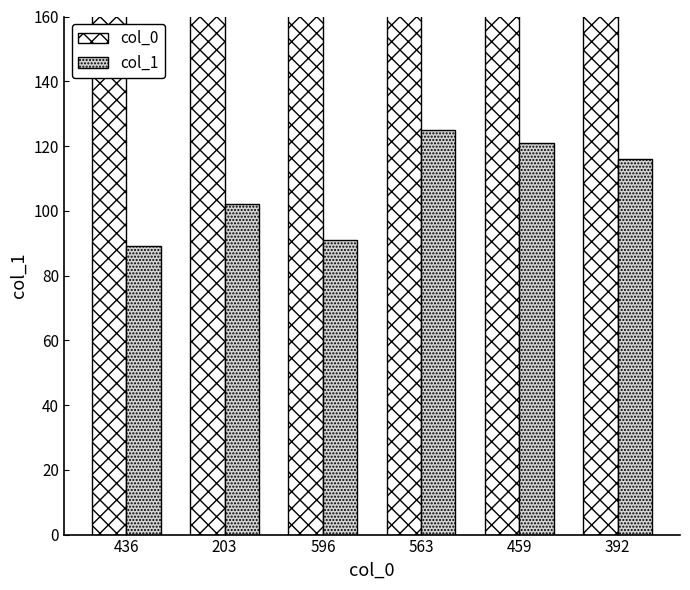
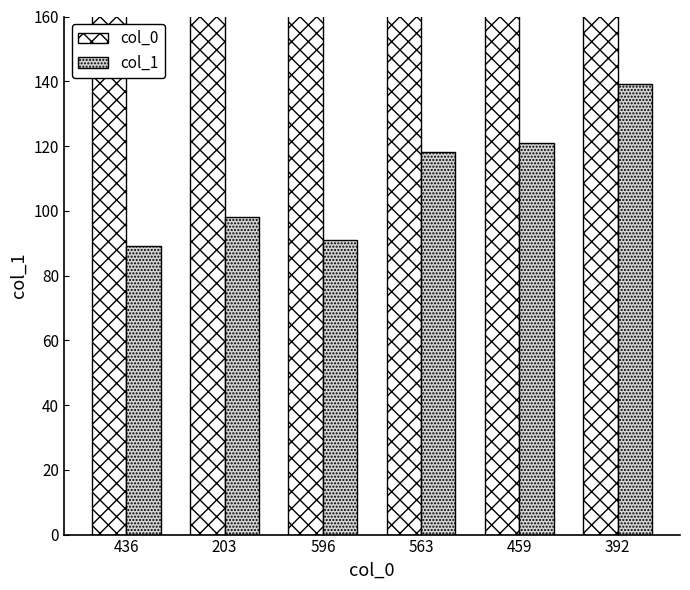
col_1, 203: 102 -> 98
col_1, 563: 125 -> 118
col_1, 392: 116 -> 139
